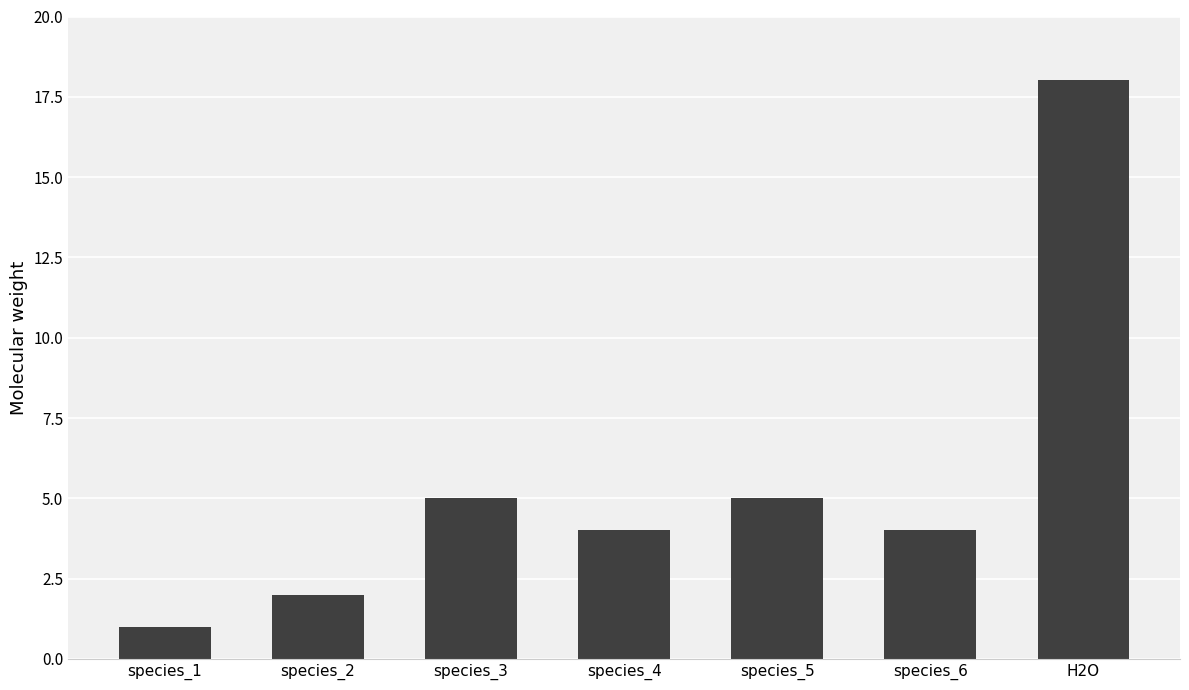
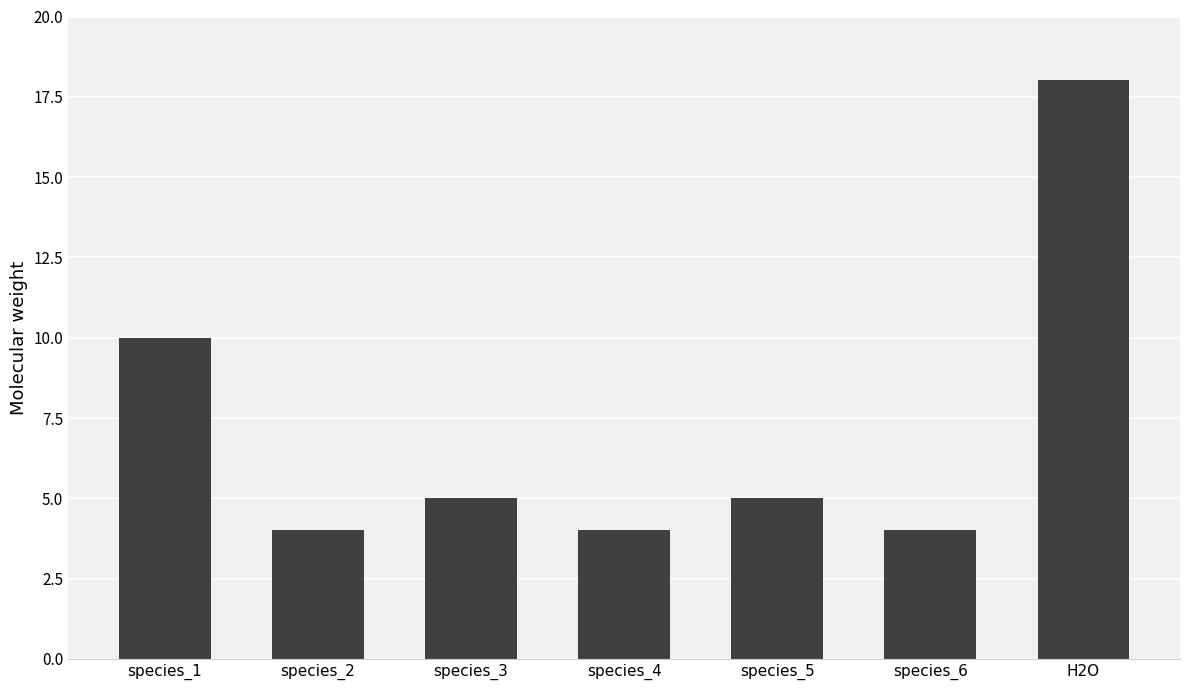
species_1: 1 -> 10
species_2: 2 -> 4
